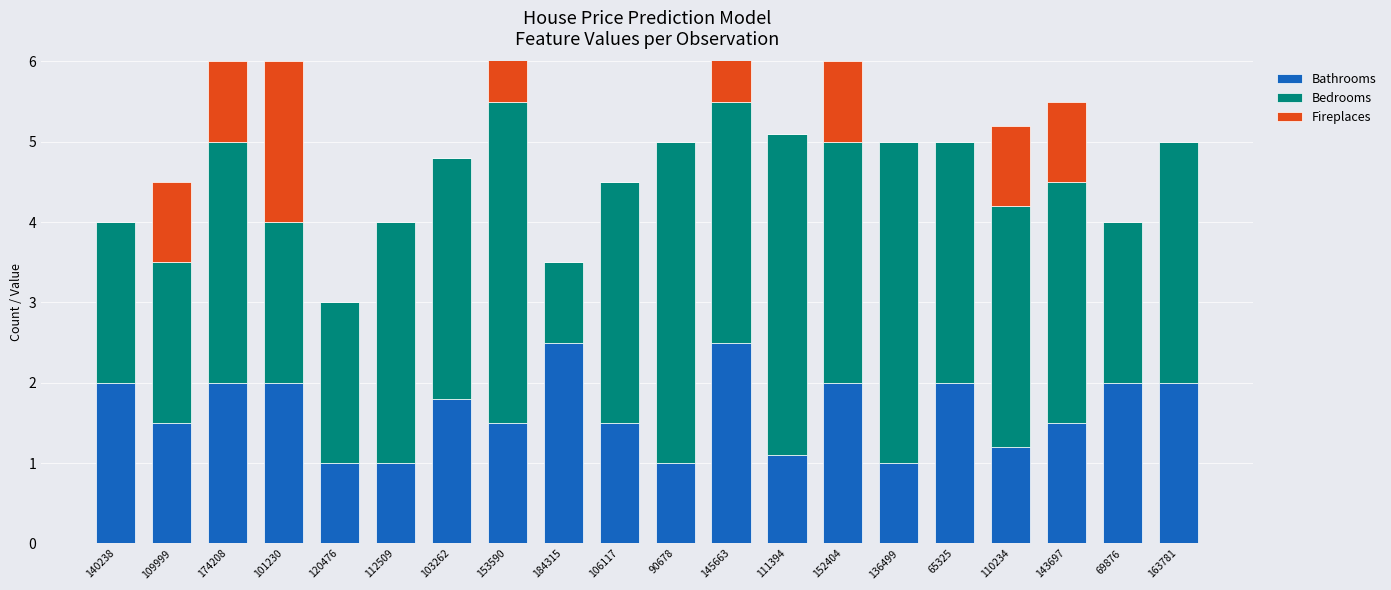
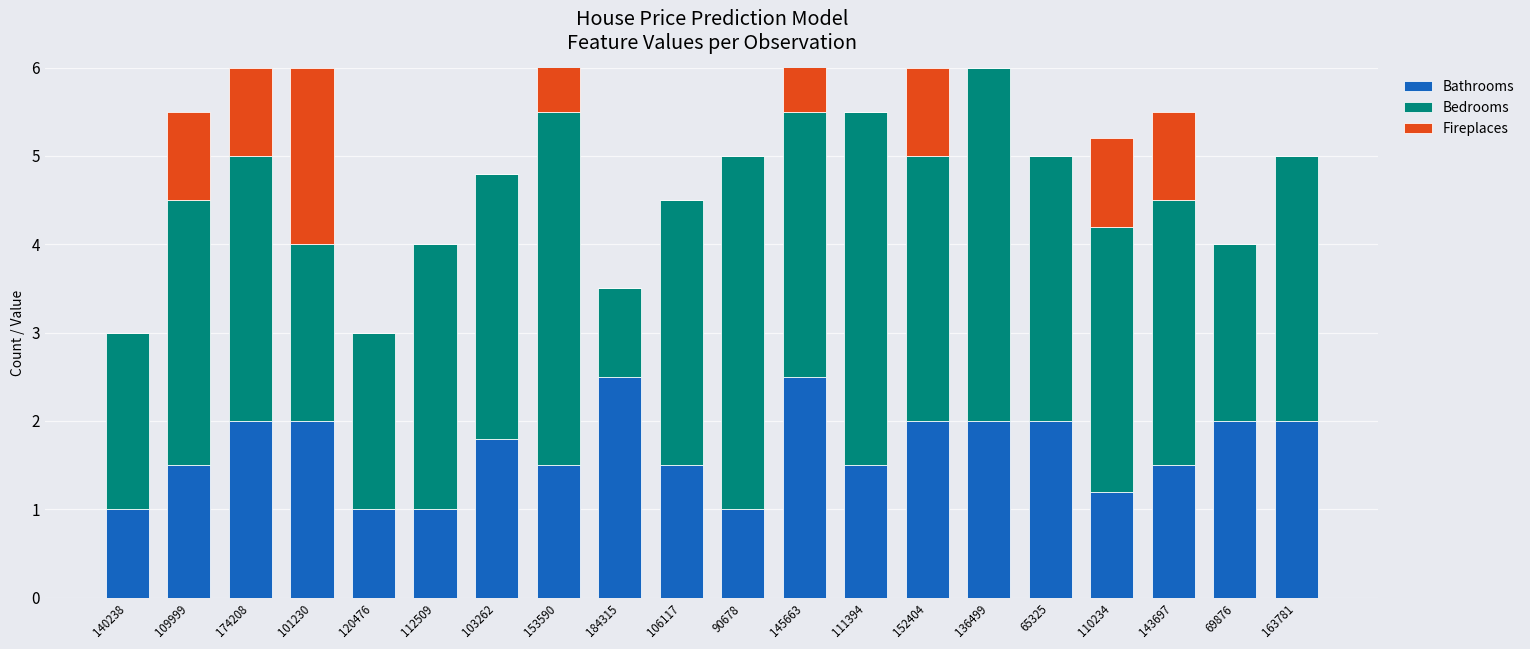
Bathrooms, 140238: 2 -> 1
Bedrooms, 109999: 2 -> 3
Bathrooms, 111394: 1.1 -> 1.5
Bathrooms, 136499: 1 -> 2
